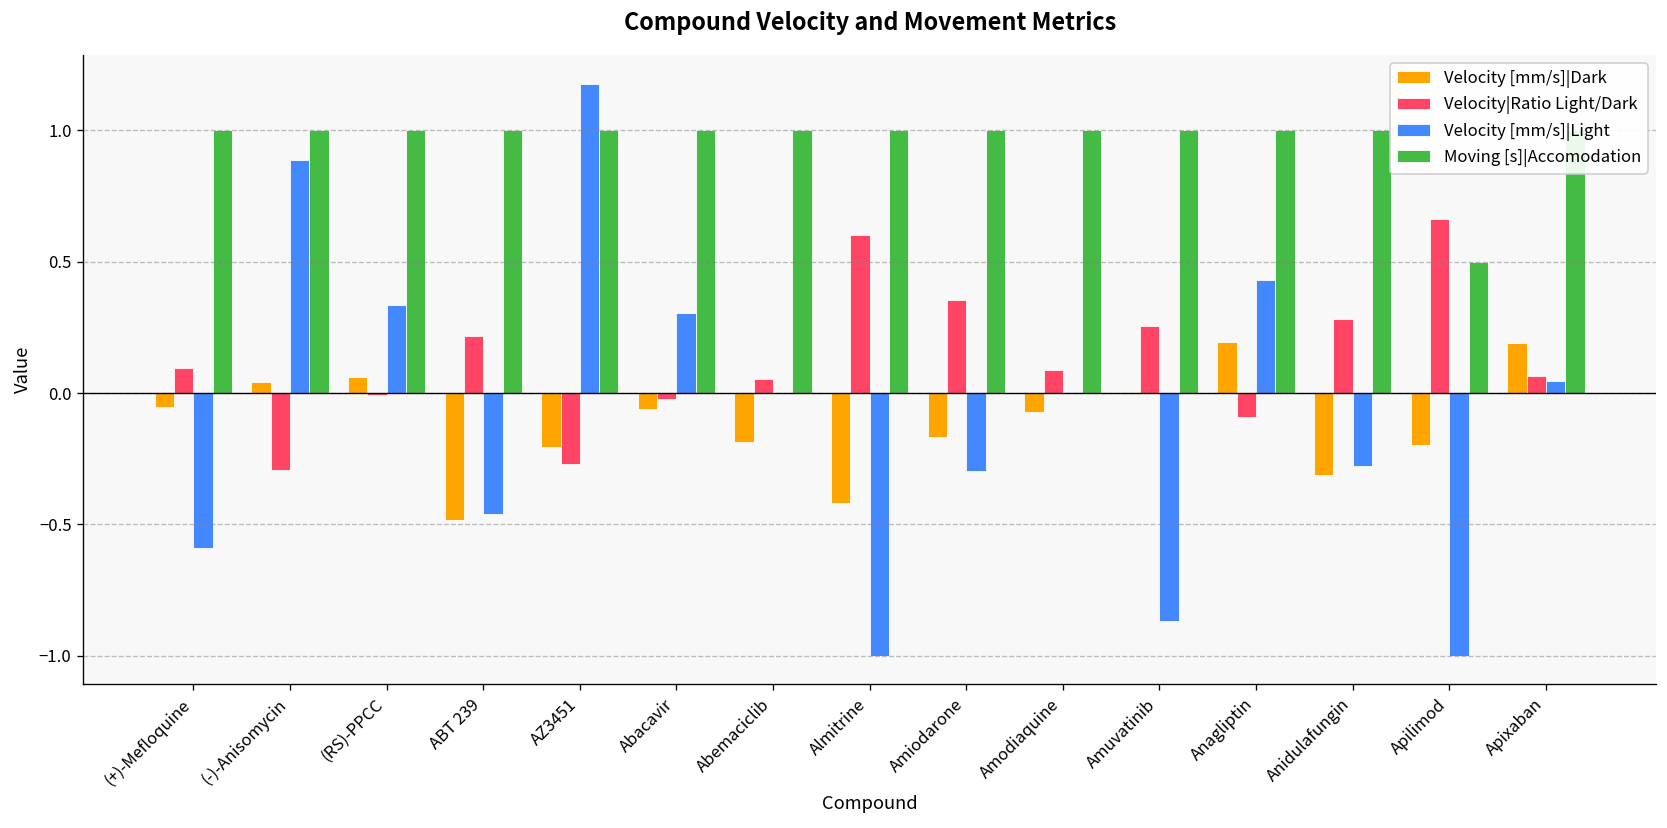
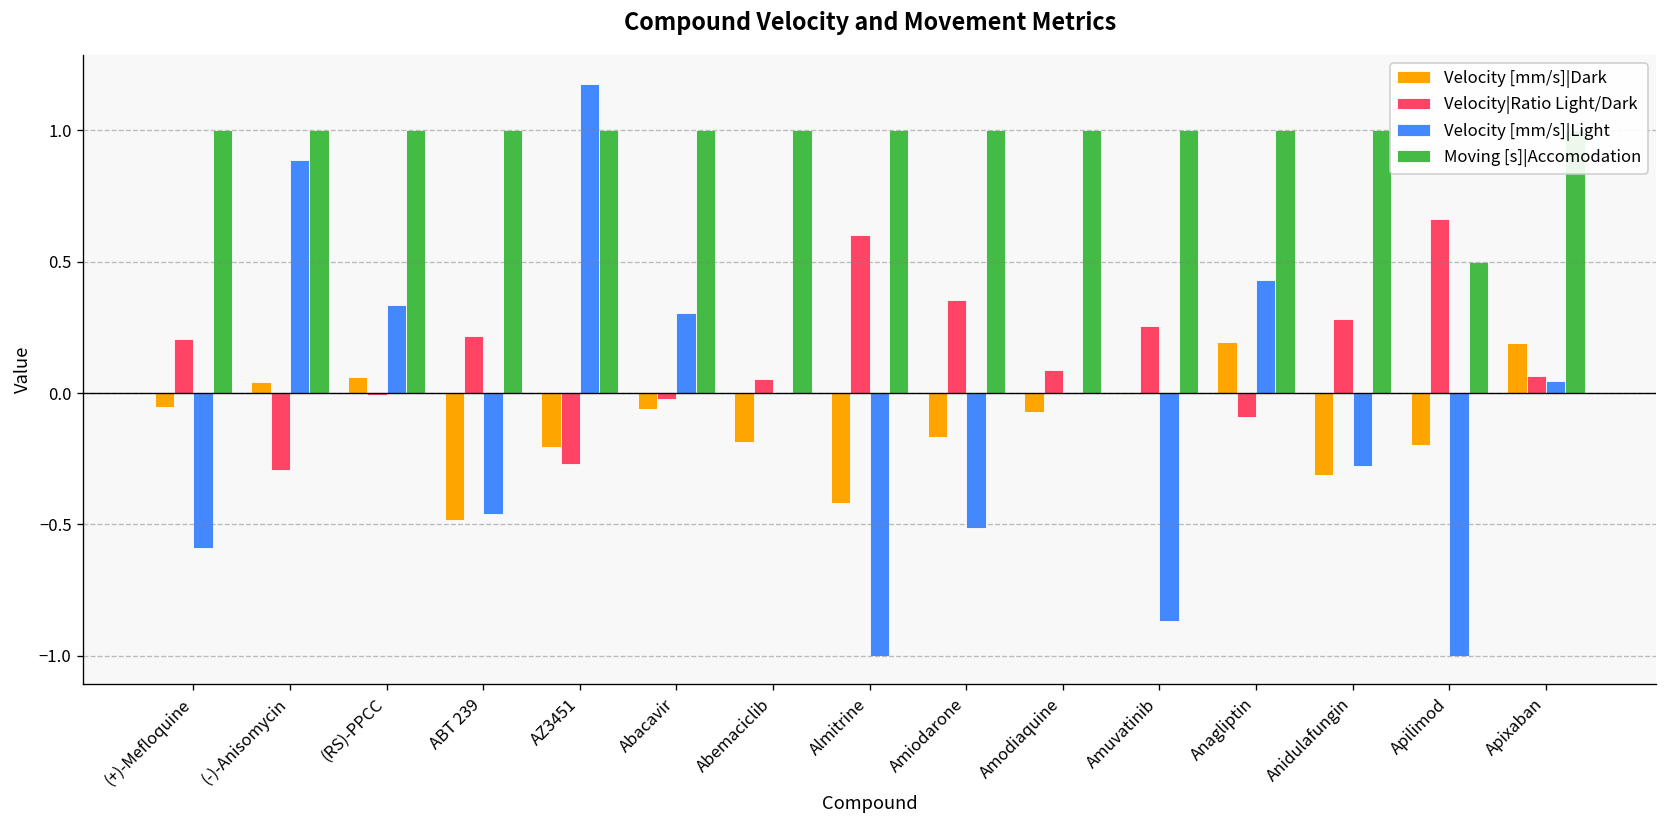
Velocity|Ratio Light/Dark, (+)-Mefloquine: 0.10 -> 0.20
Velocity [mm/s]|Light, Amiodarone: -0.30 -> -0.52
